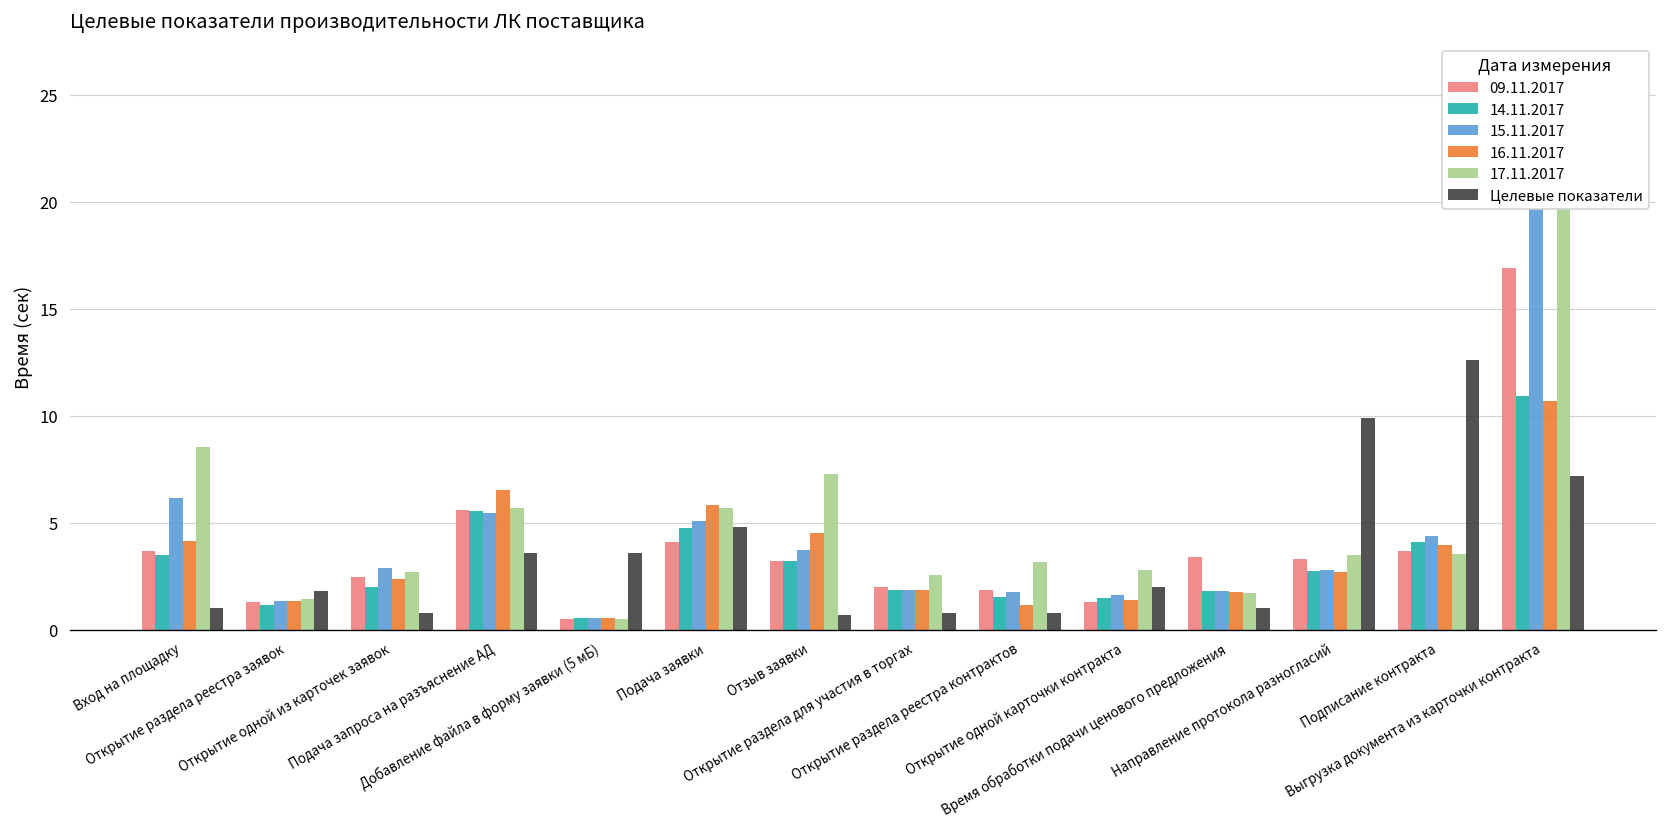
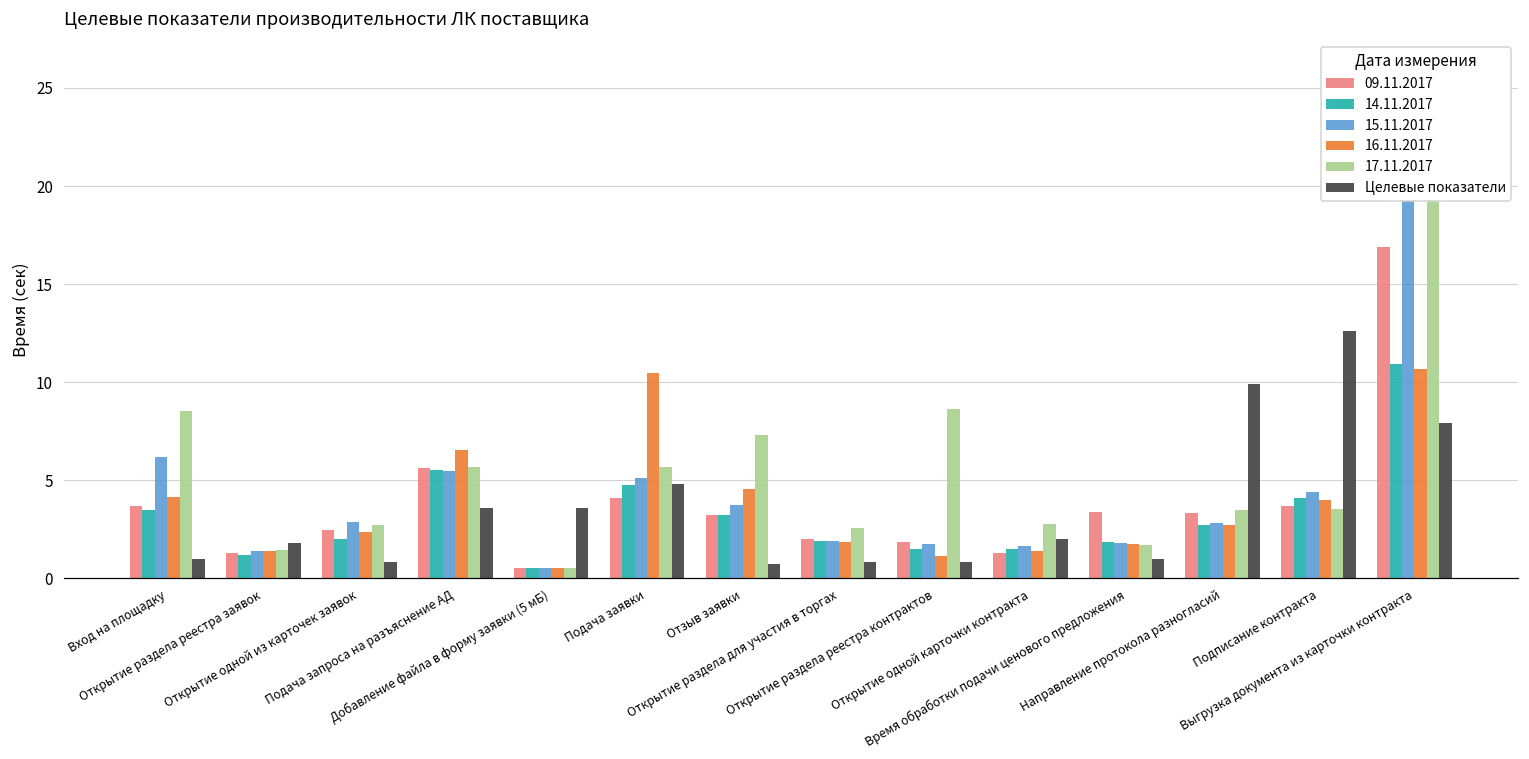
16.11.2017, Подача заявки: 5.9 -> 10.5
17.11.2017, Открытие раздела реестра контрактов: 3.2 -> 8.6
Целевые показатели, Выгрузка документа из карточки контракта: 7.2 -> 7.9
